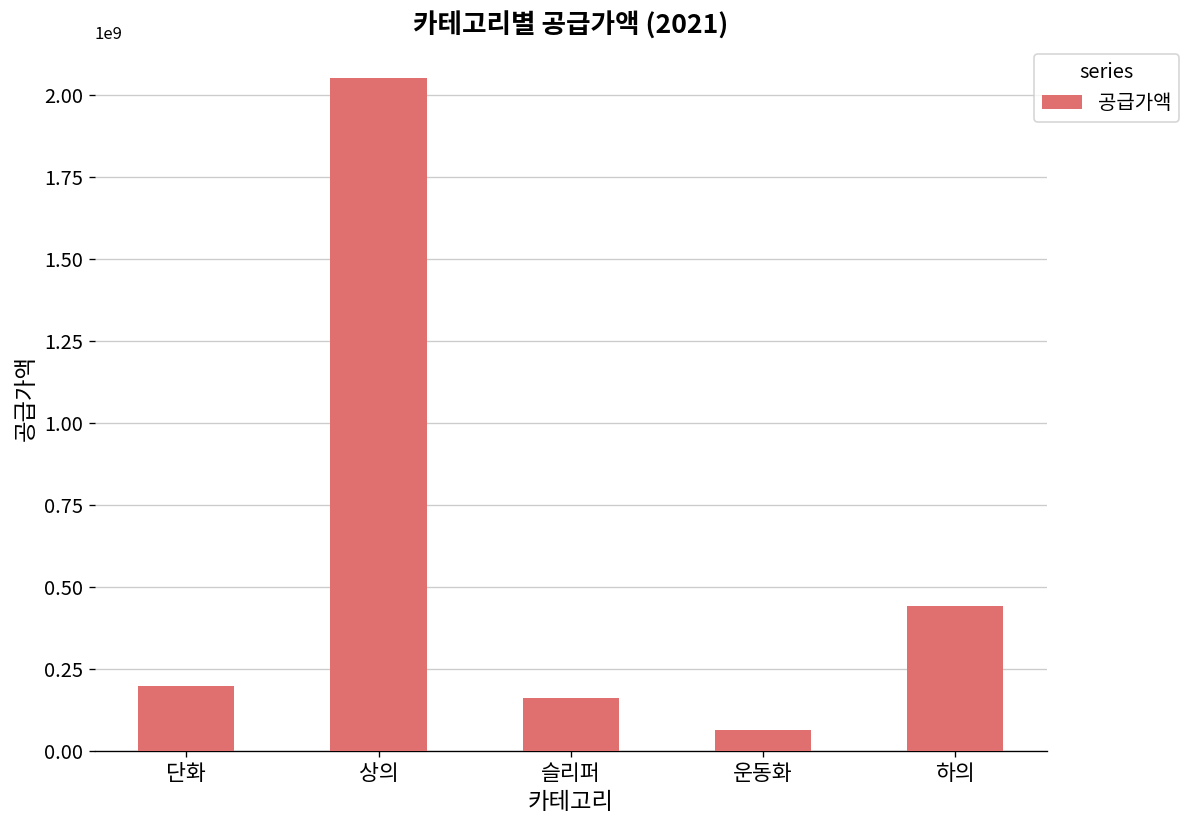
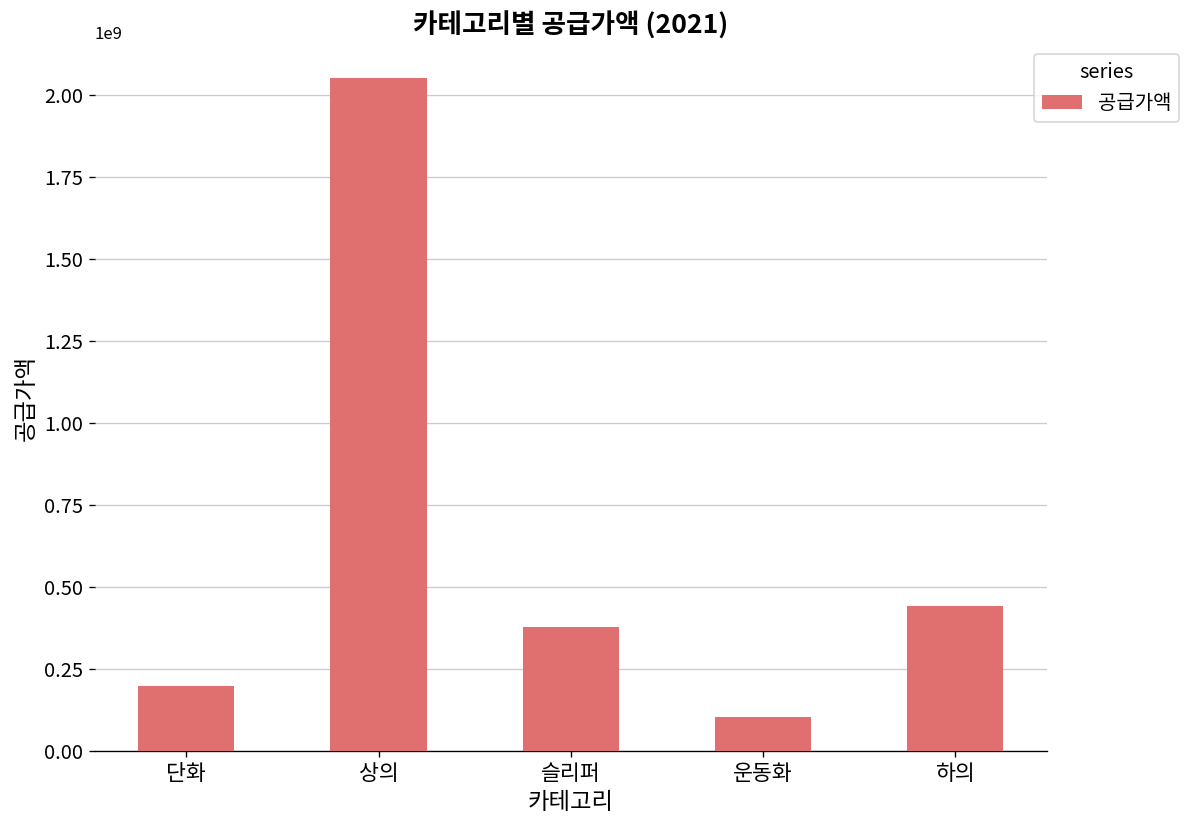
슬리퍼: 160000000 -> 380000000
운동화: 60000000 -> 100000000
